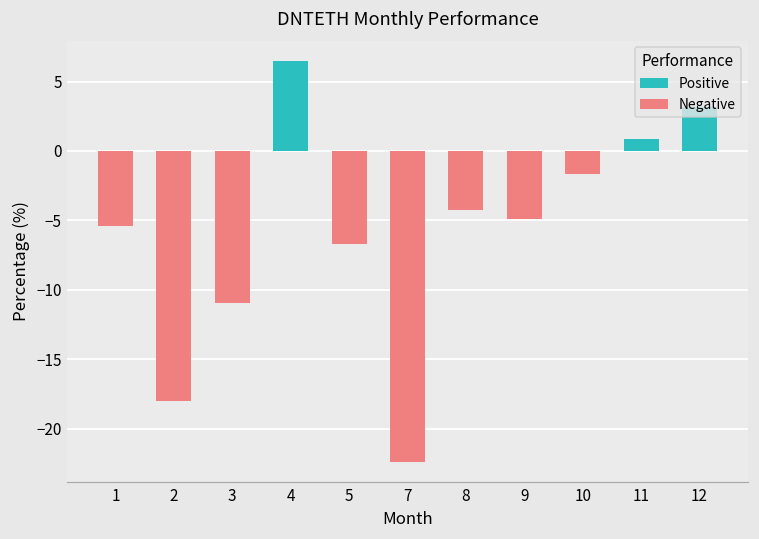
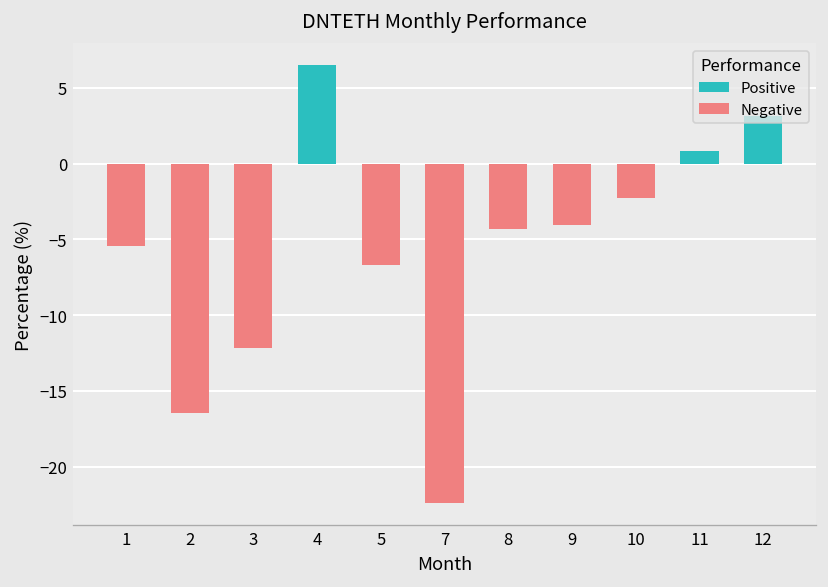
2: -18.0 -> -16.5
3: -11.0 -> -12.2
9: -4.9 -> -4.1
10: -1.6 -> -2.3
